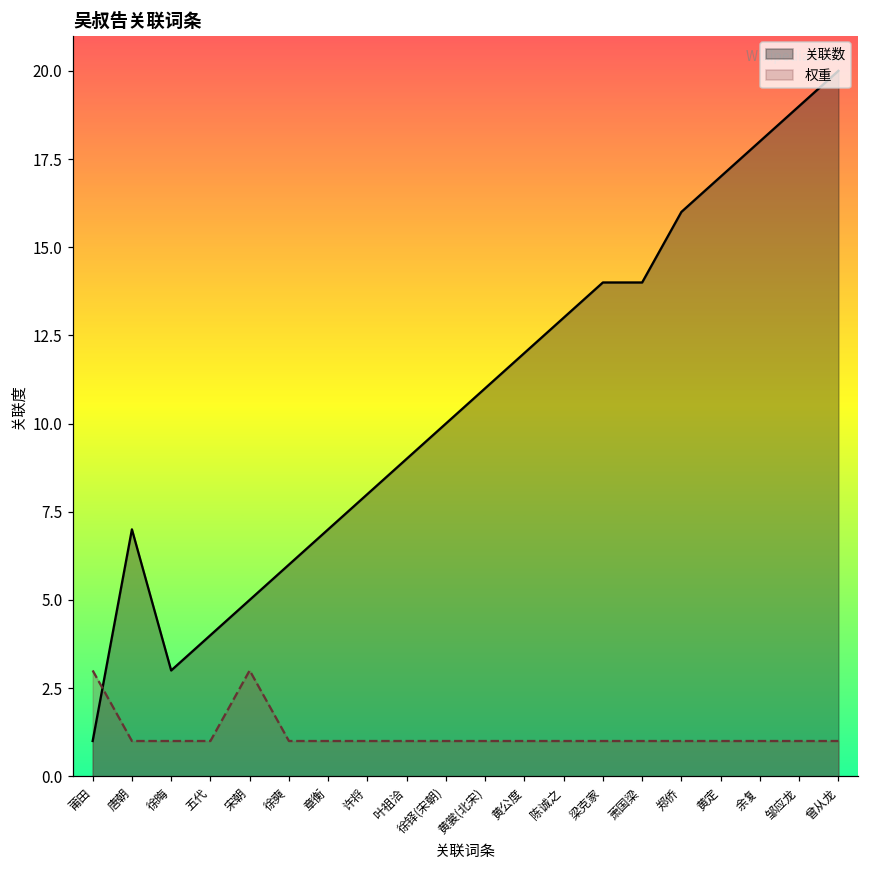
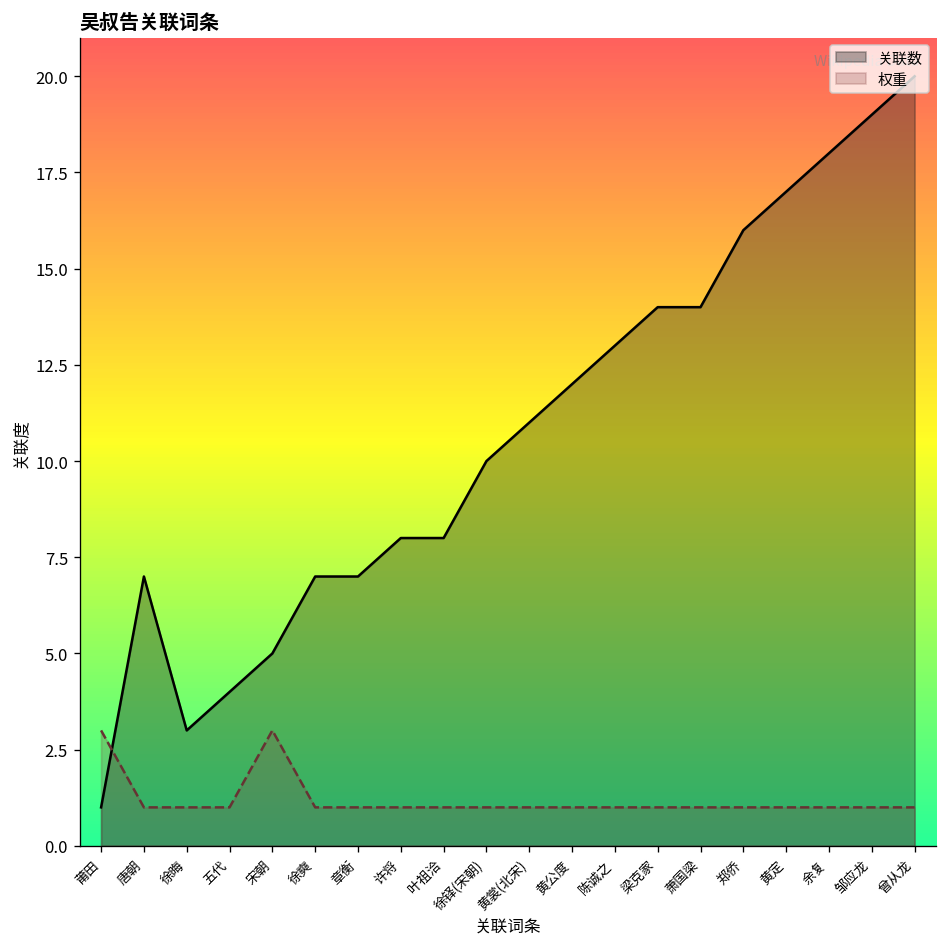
关联数, 徐奭: 6 -> 7
关联数, 叶祖洽: 9 -> 8
